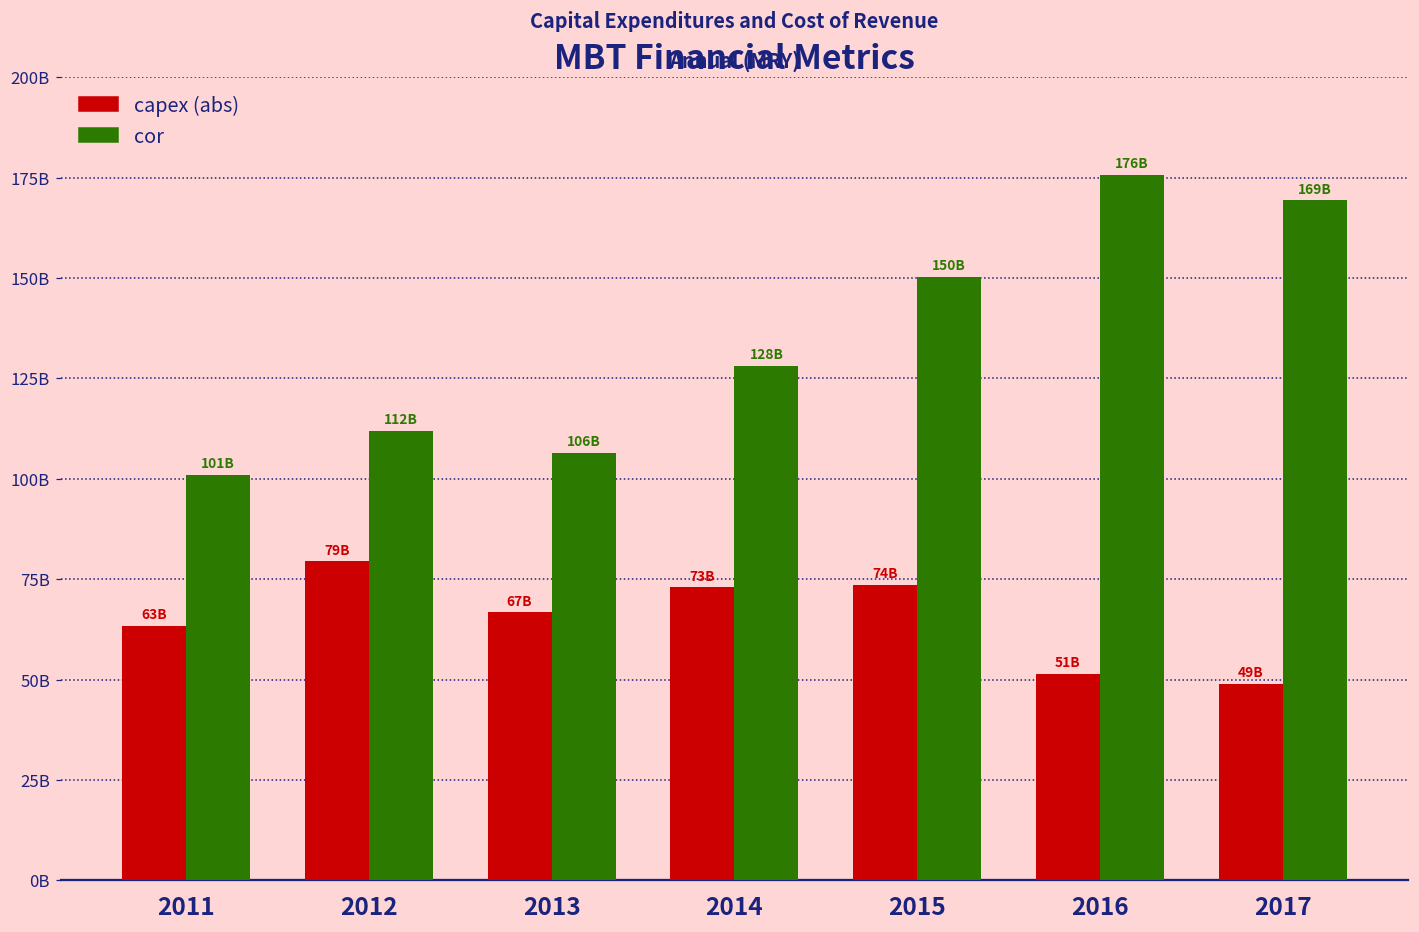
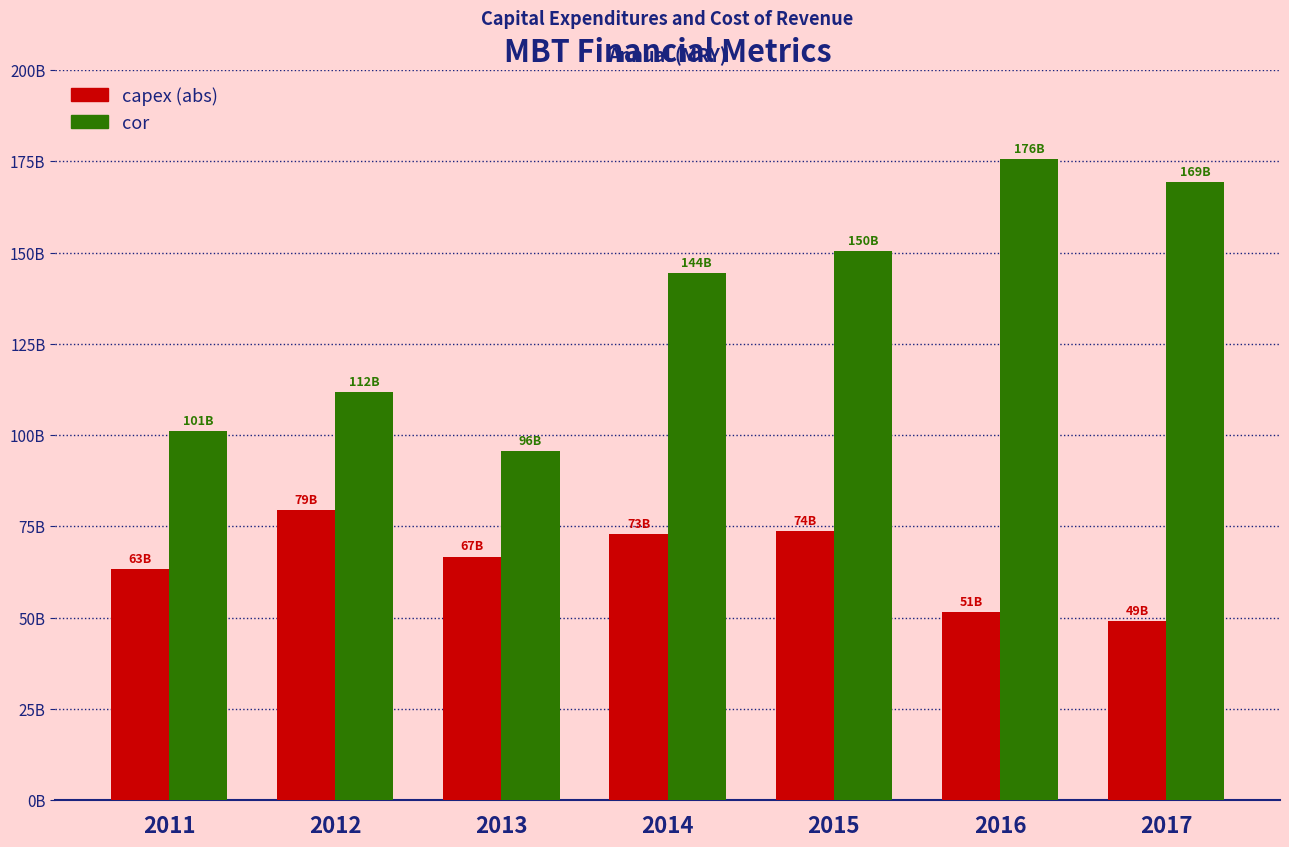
cor, 2013: 106B -> 96B
cor, 2014: 128B -> 144B
